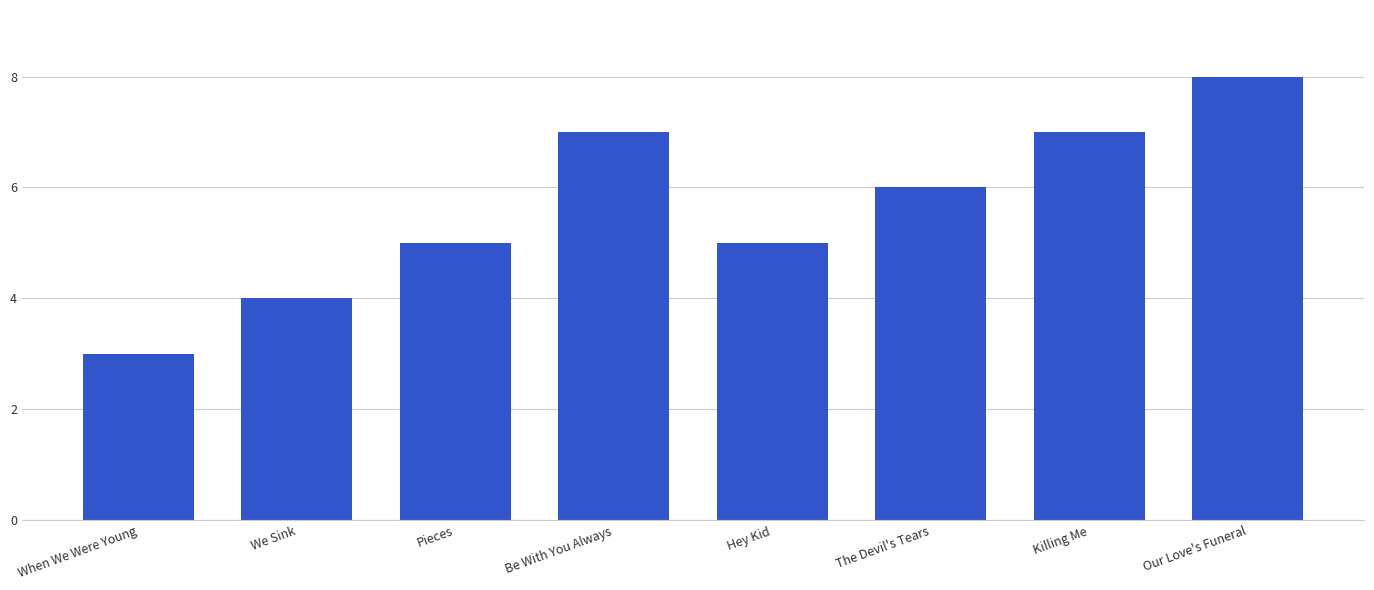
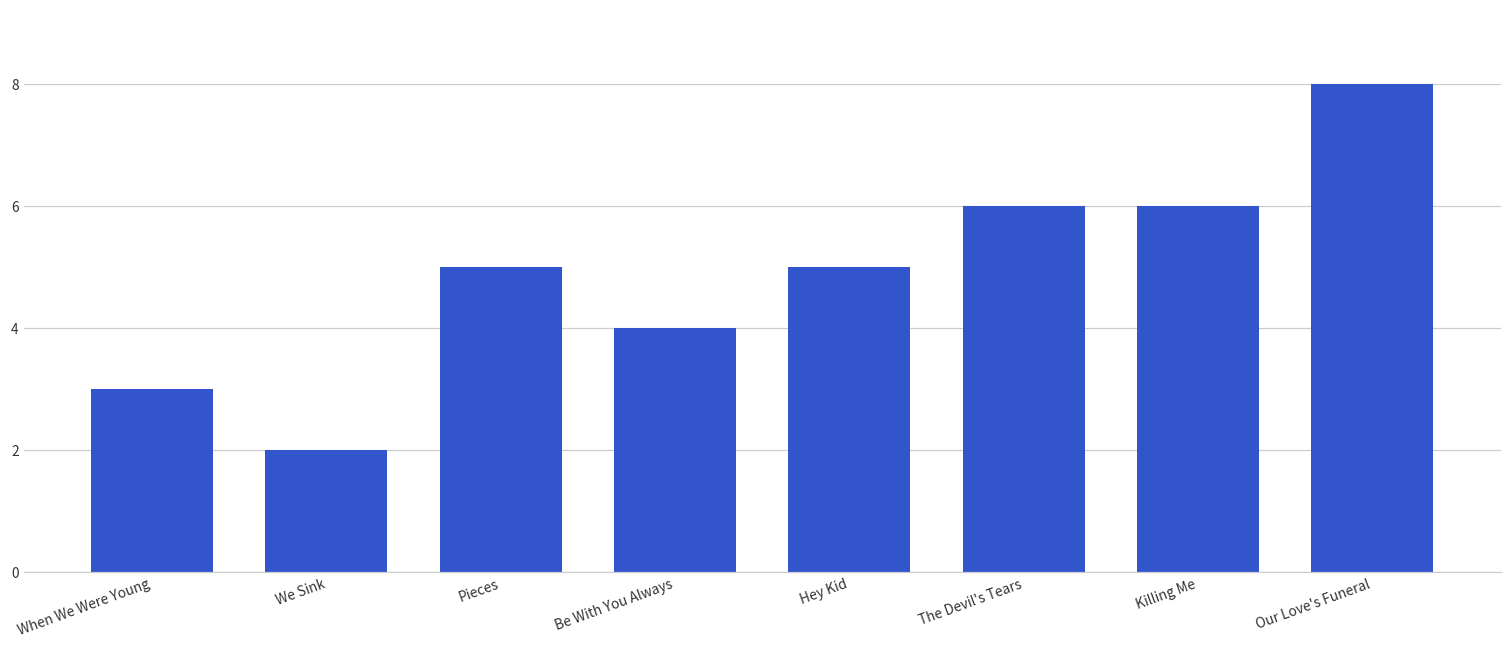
We Sink: 4 -> 2
Be With You Always: 7 -> 4
Killing Me: 7 -> 6
